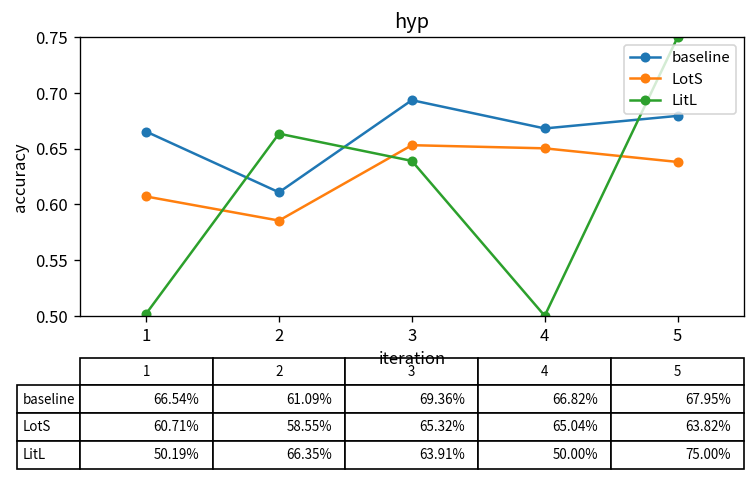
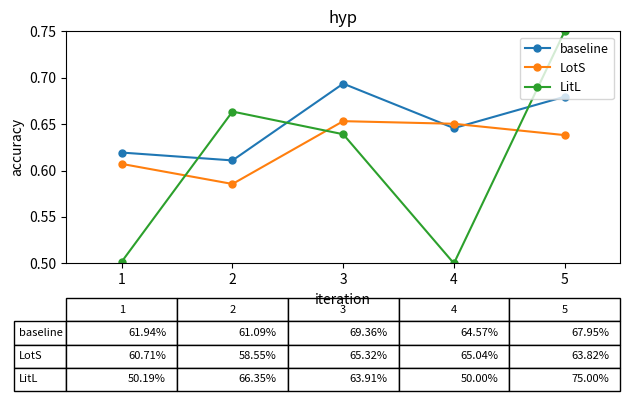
baseline, 1: 66.54% -> 61.94%
baseline, 4: 66.82% -> 64.57%
